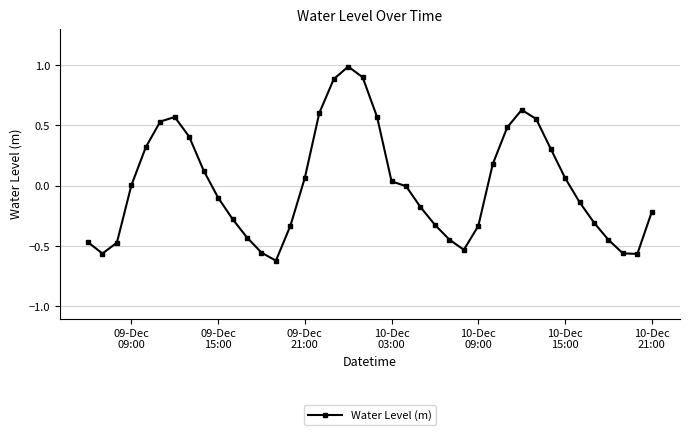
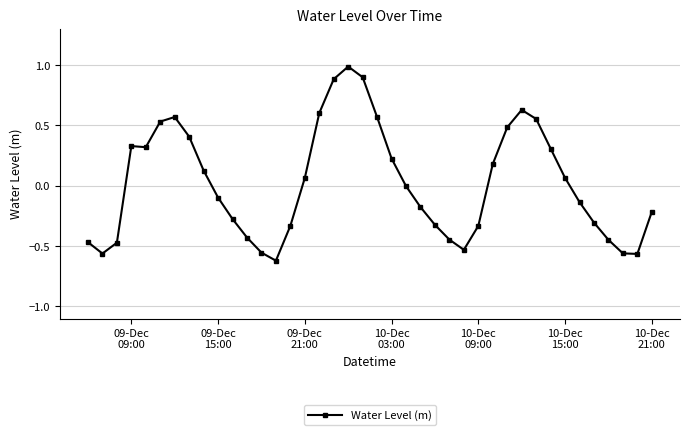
09-Dec 09:00: 0.00 -> 0.33
10-Dec 03:00: 0.04 -> 0.23
